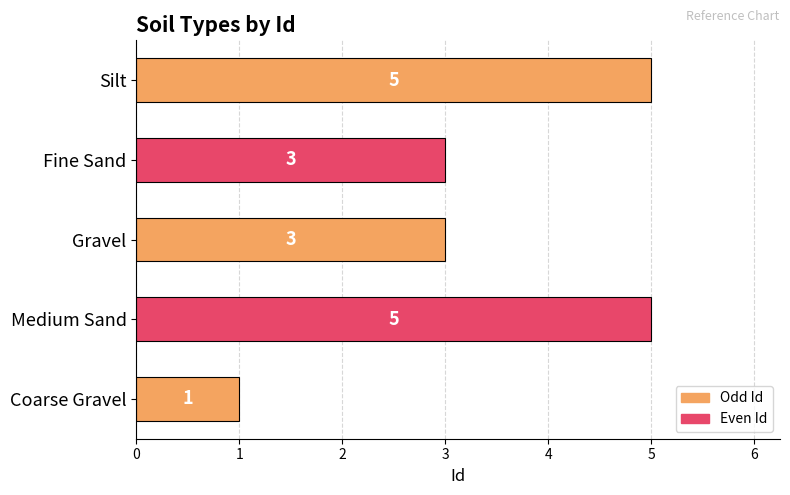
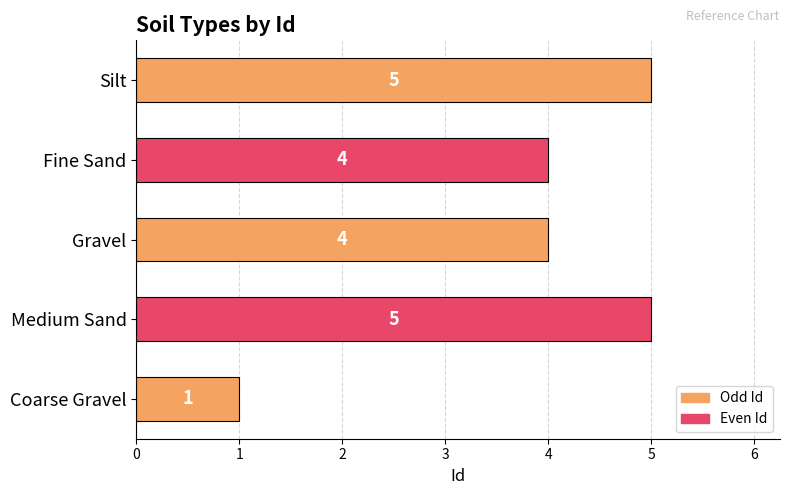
Fine Sand: 3 -> 4
Gravel: 3 -> 4
